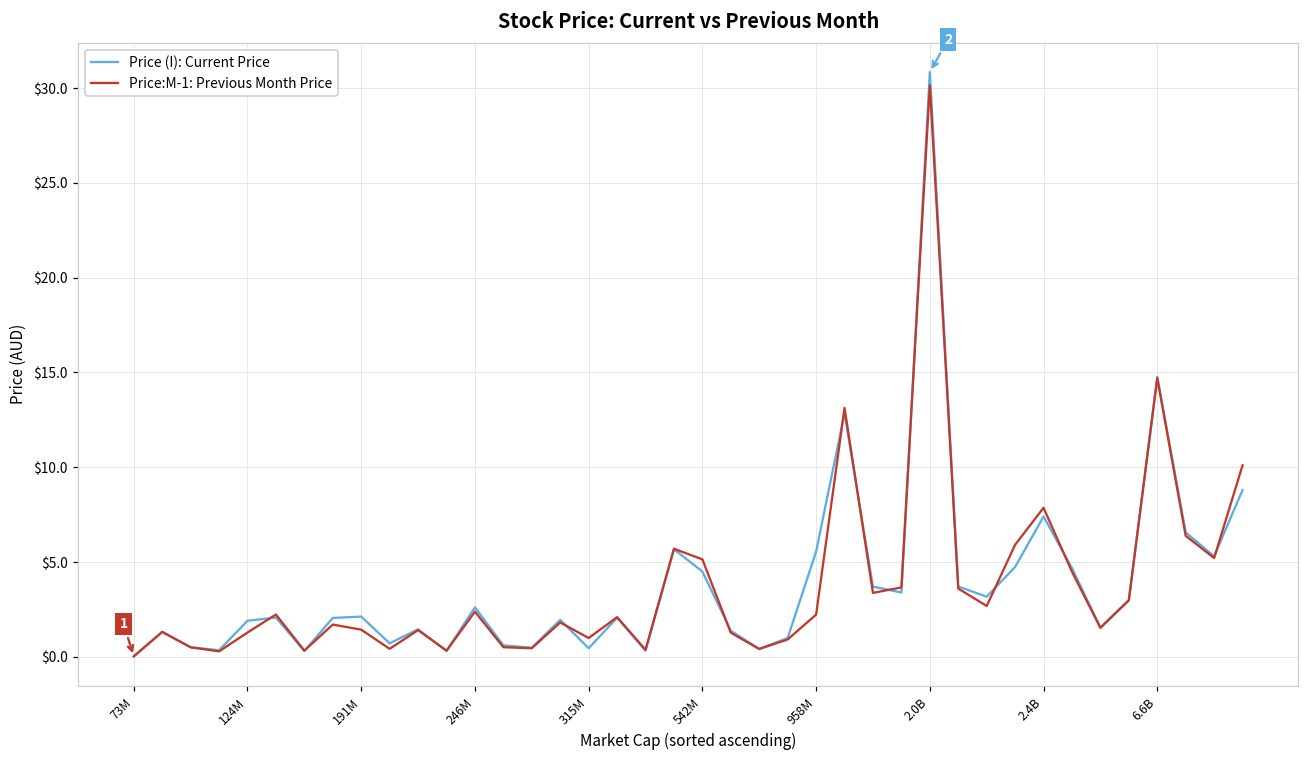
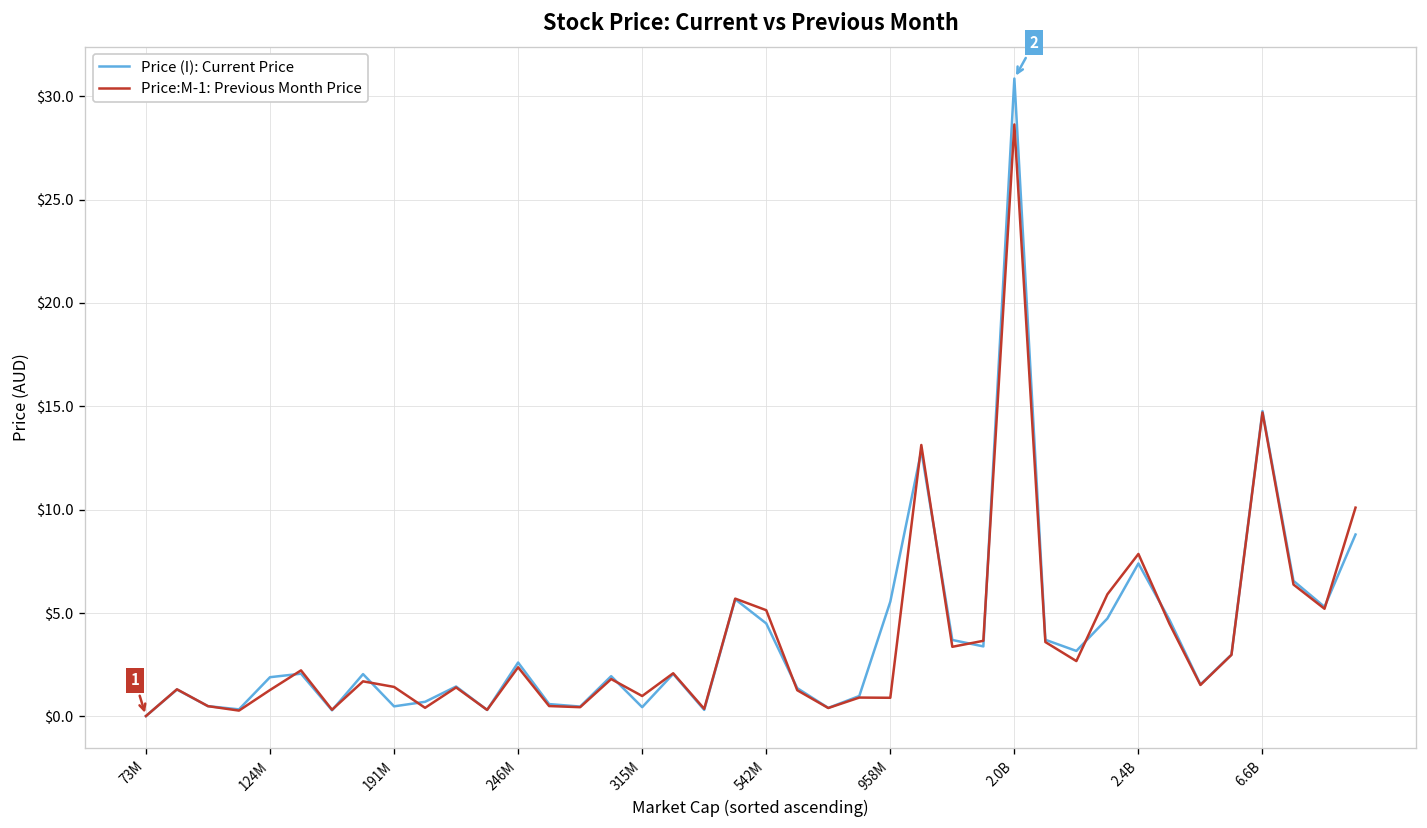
Price (I): Current Price, 191M: $2.1 -> $0.5
Price:M-1: Previous Month Price, 958M: $2.2 -> $0.9
Price:M-1: Previous Month Price, 2.0B: $30.2 -> $28.6
